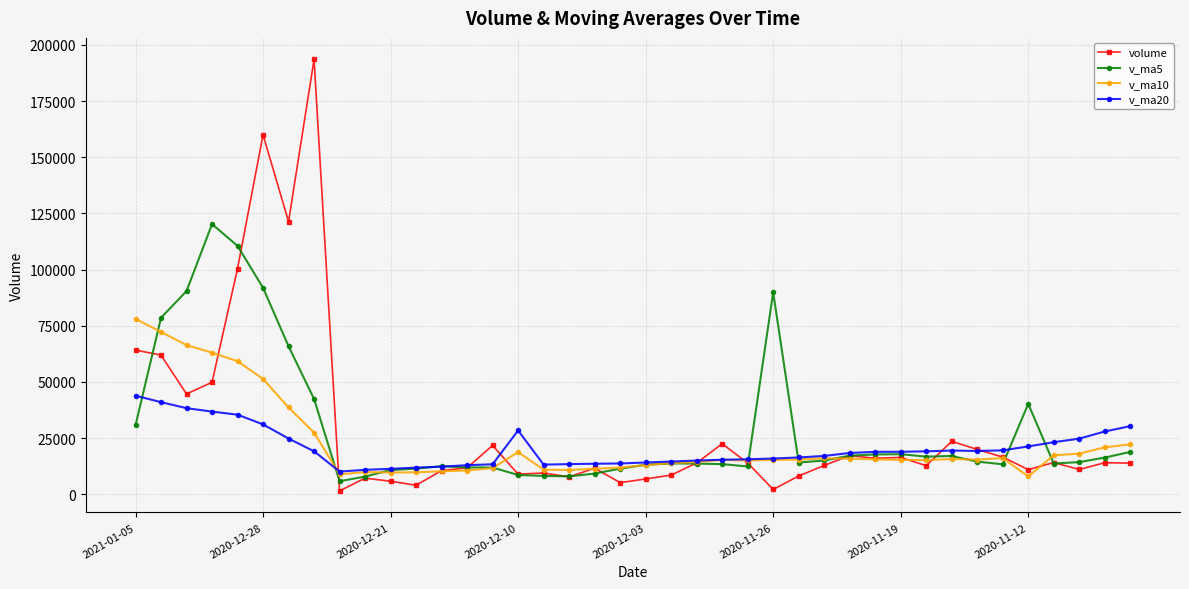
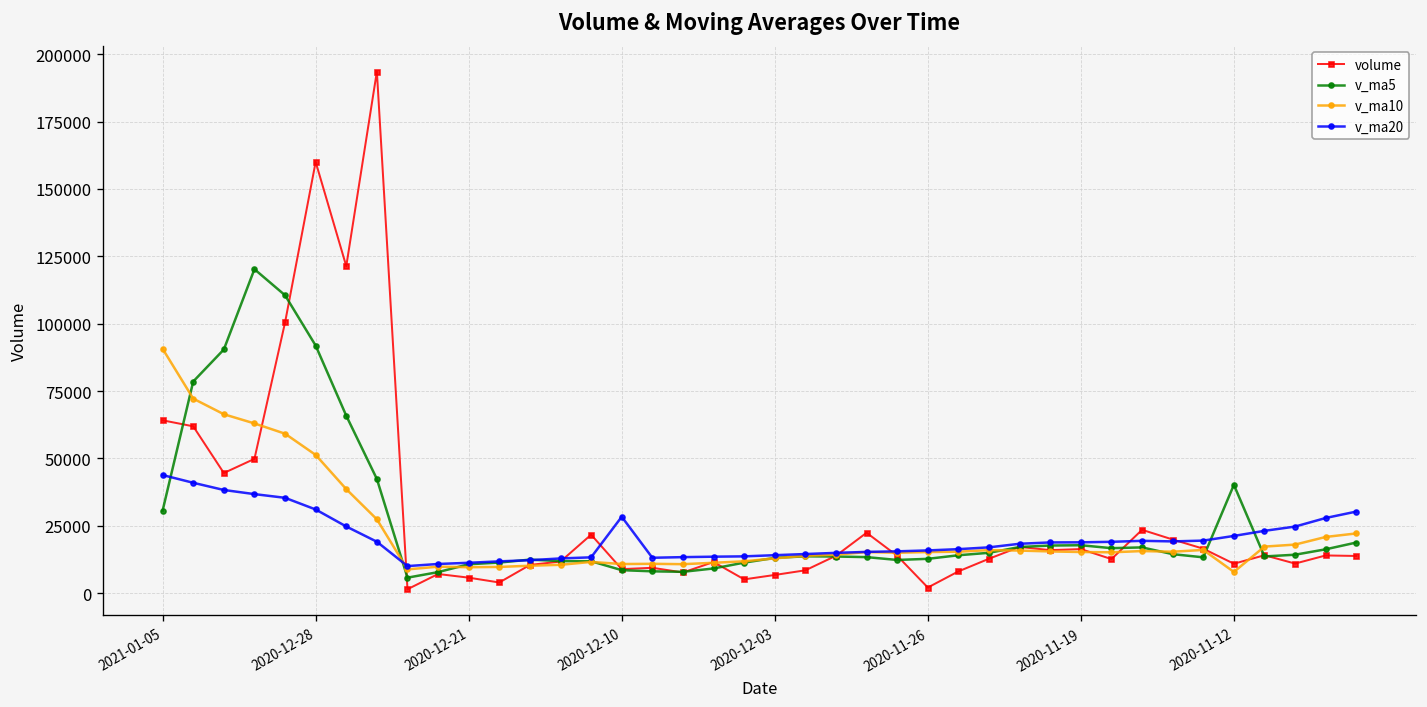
v_ma10, 2021-01-05: 78000 -> 91000
v_ma10, 2020-12-10: 19000 -> 11000
v_ma5, 2020-11-26: 90000 -> 13000
